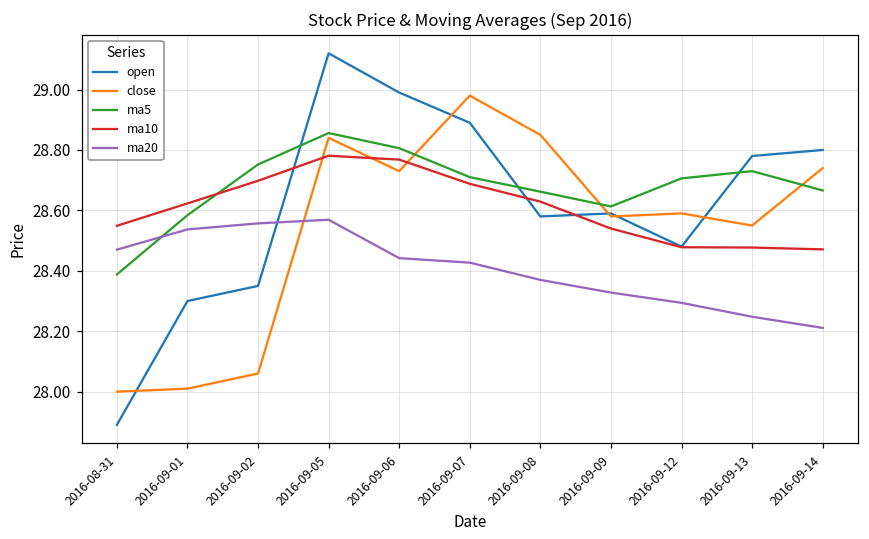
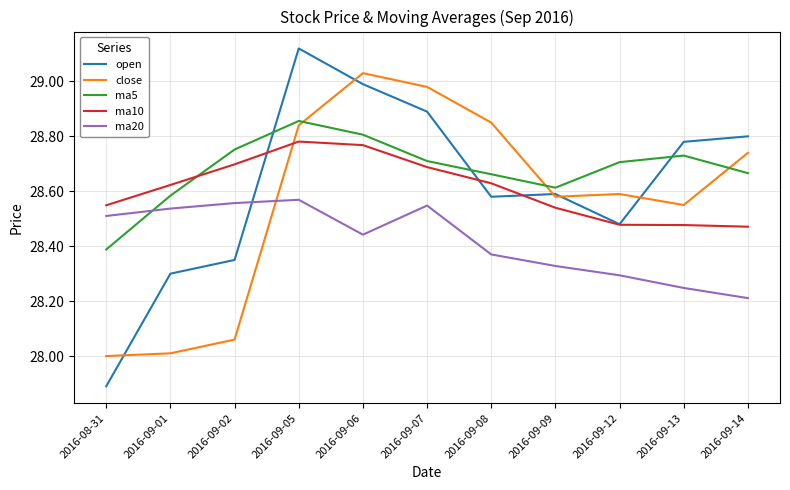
ma20, 2016-08-31: 28.47 -> 28.51
close, 2016-09-06: 28.73 -> 29.03
ma20, 2016-09-07: 28.43 -> 28.55
